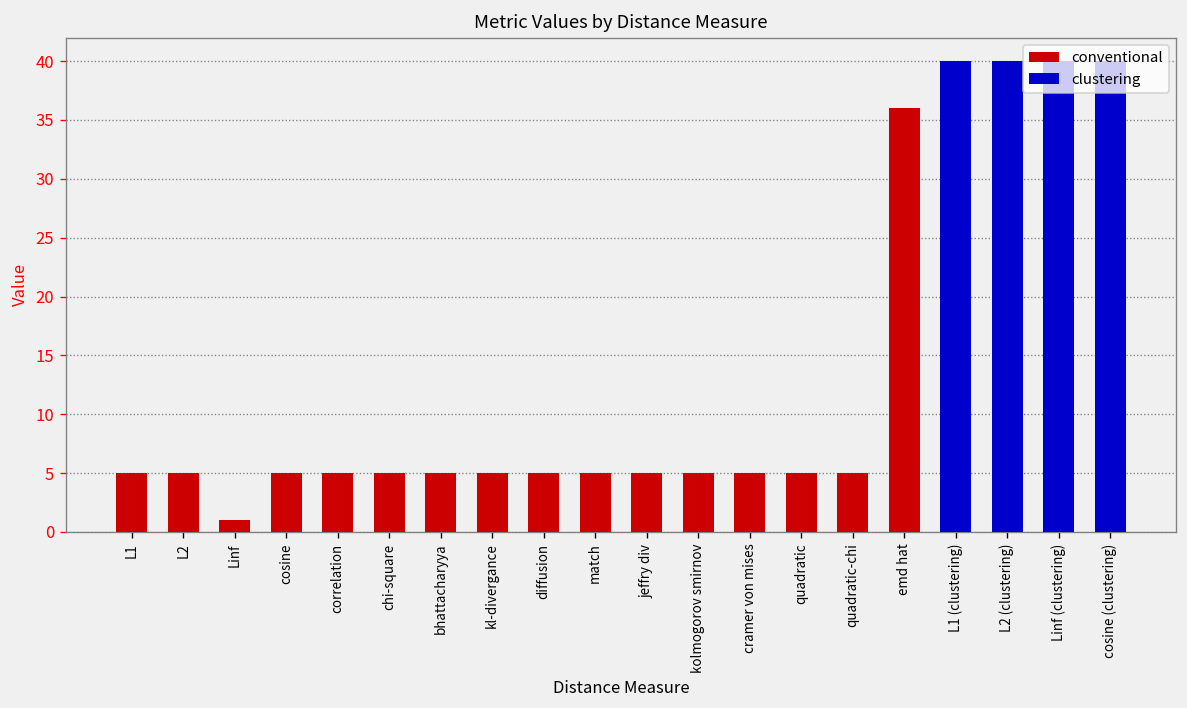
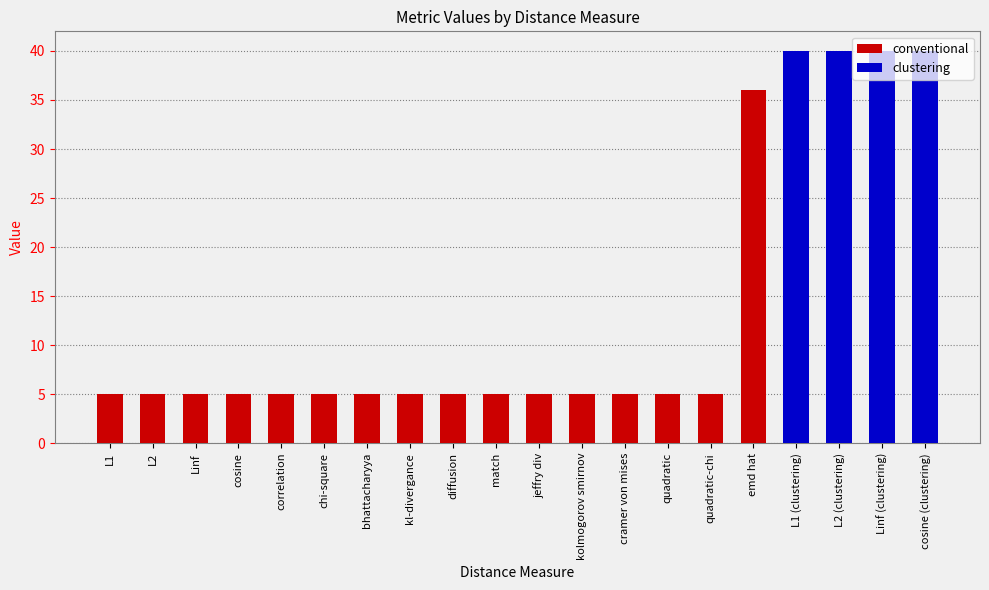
Linf: 1 -> 5
